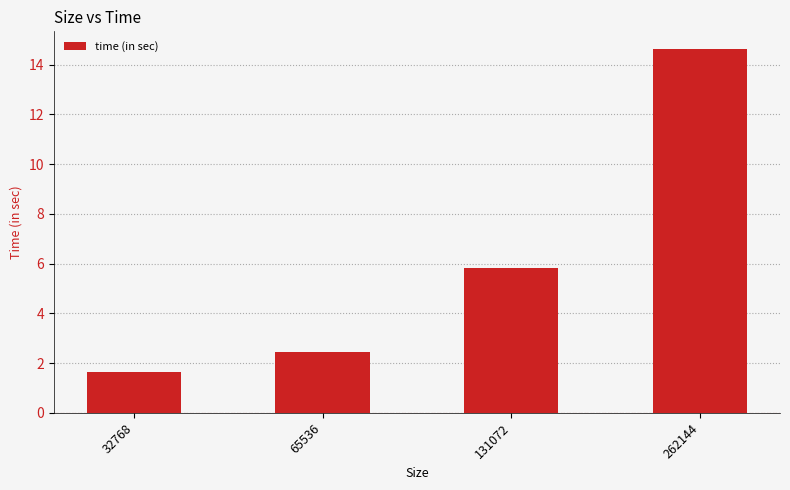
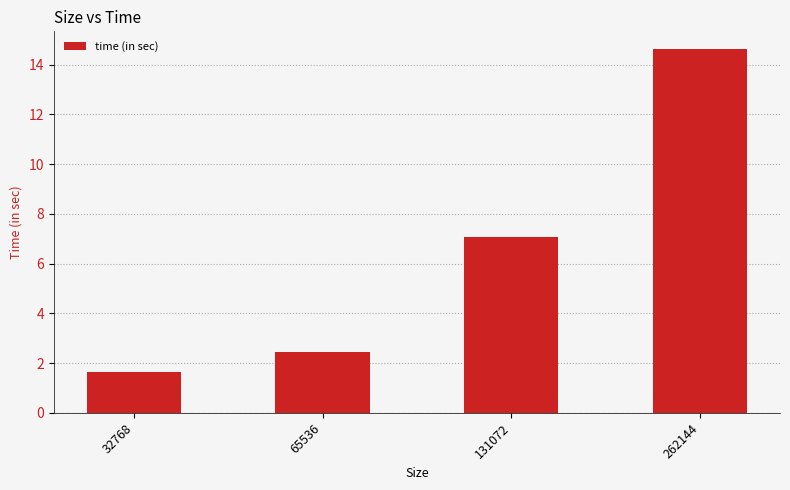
131072: 5.8 -> 7.1
